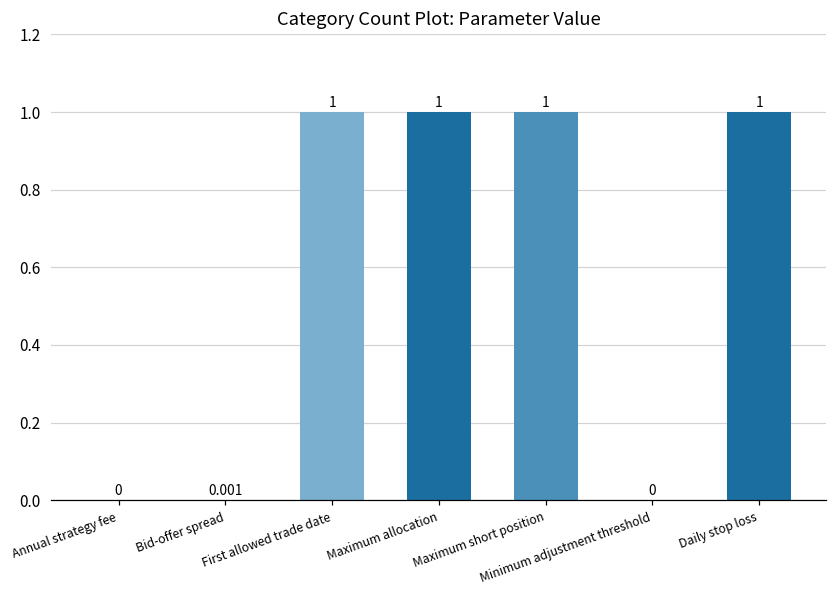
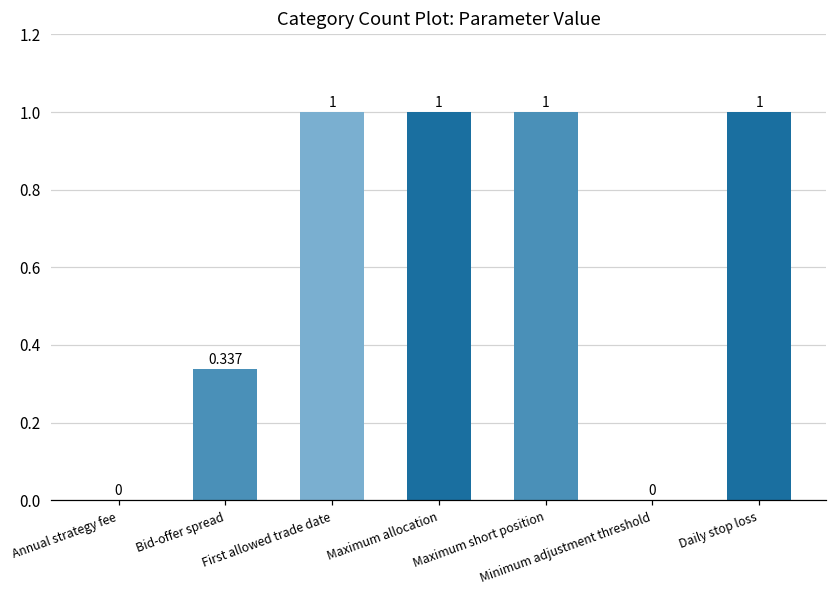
Bid-offer spread: 0.001 -> 0.337
